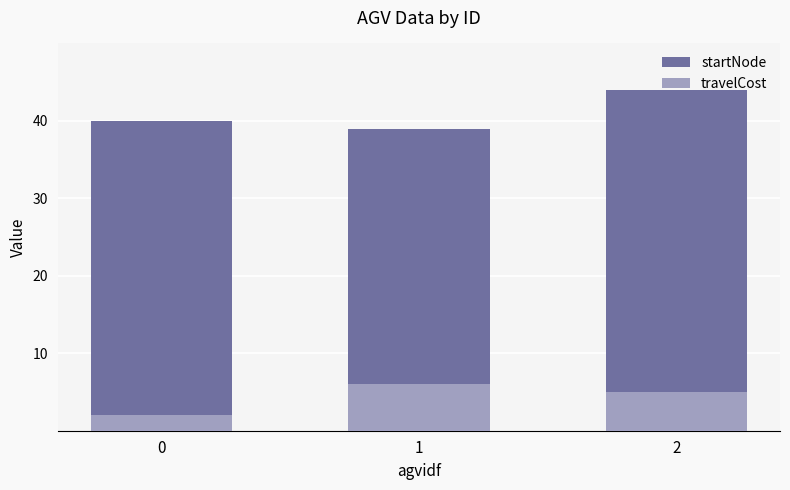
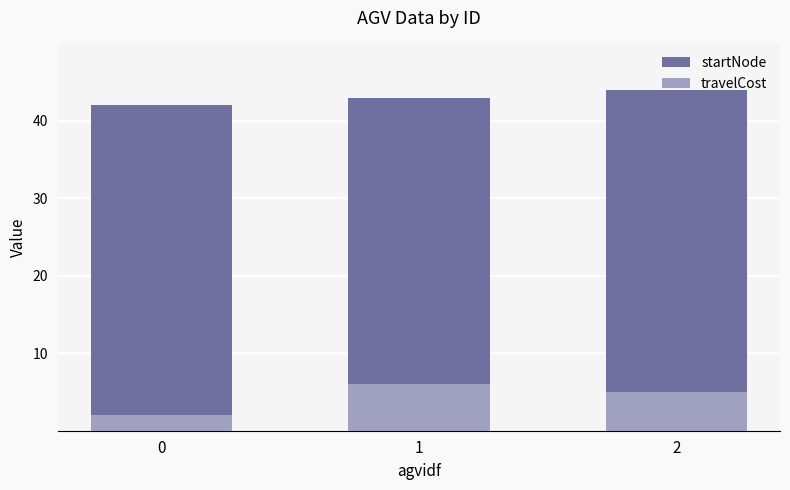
startNode, 0: 40 -> 42
startNode, 1: 39 -> 43
